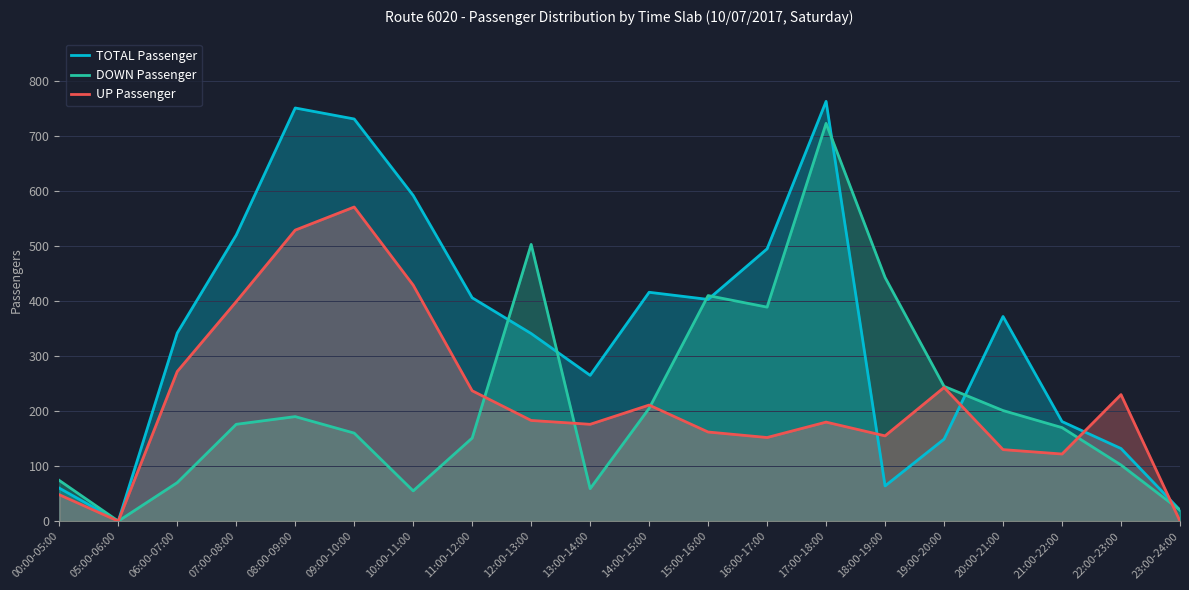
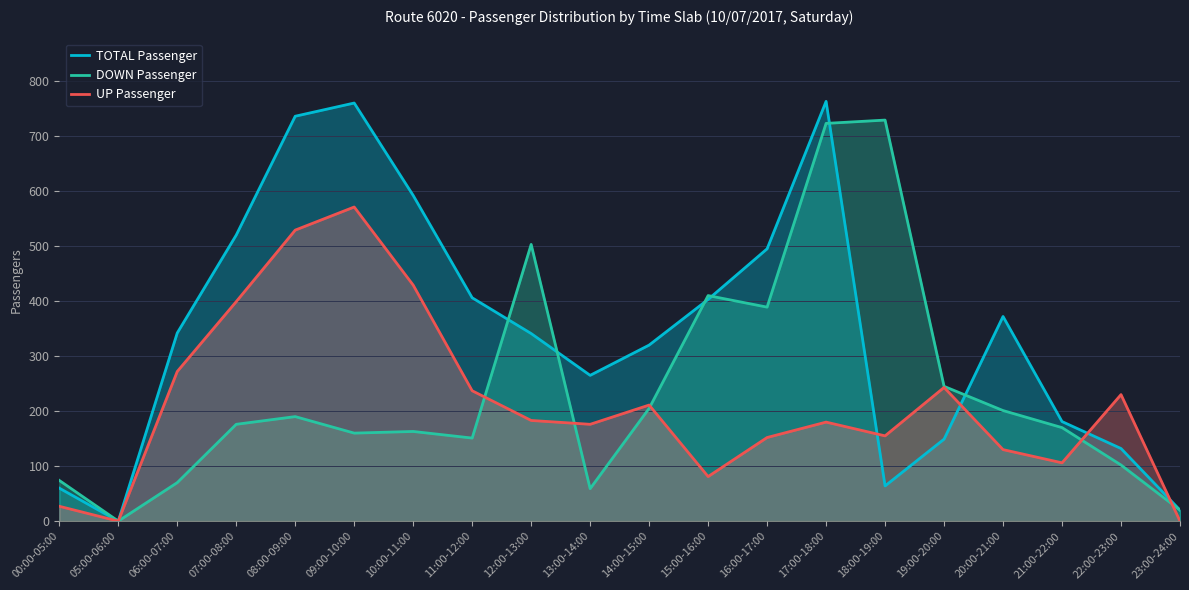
UP Passenger, 00:00-05:00: 50 -> 30
TOTAL Passenger, 08:00-09:00: 750 -> 740
TOTAL Passenger, 09:00-10:00: 730 -> 760
DOWN Passenger, 10:00-11:00: 60 -> 160
TOTAL Passenger, 14:00-15:00: 420 -> 320
UP Passenger, 15:00-16:00: 160 -> 80
DOWN Passenger, 18:00-19:00: 440 -> 730
UP Passenger, 21:00-22:00: 120 -> 110
